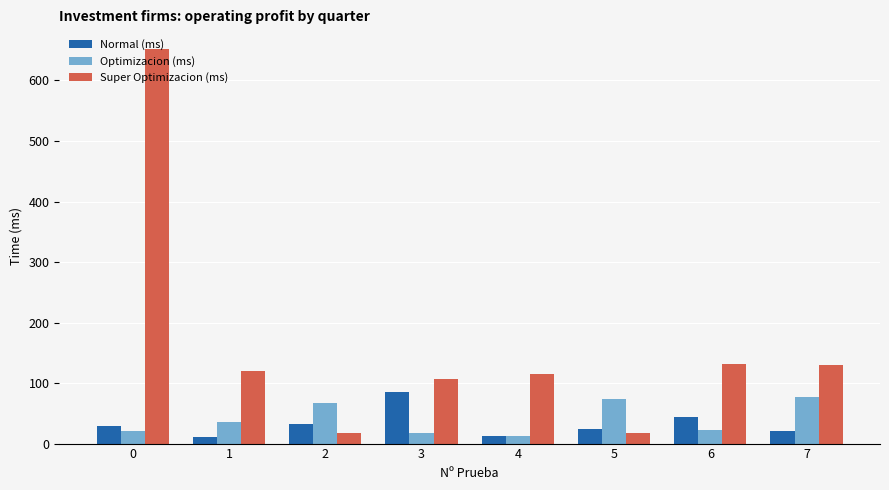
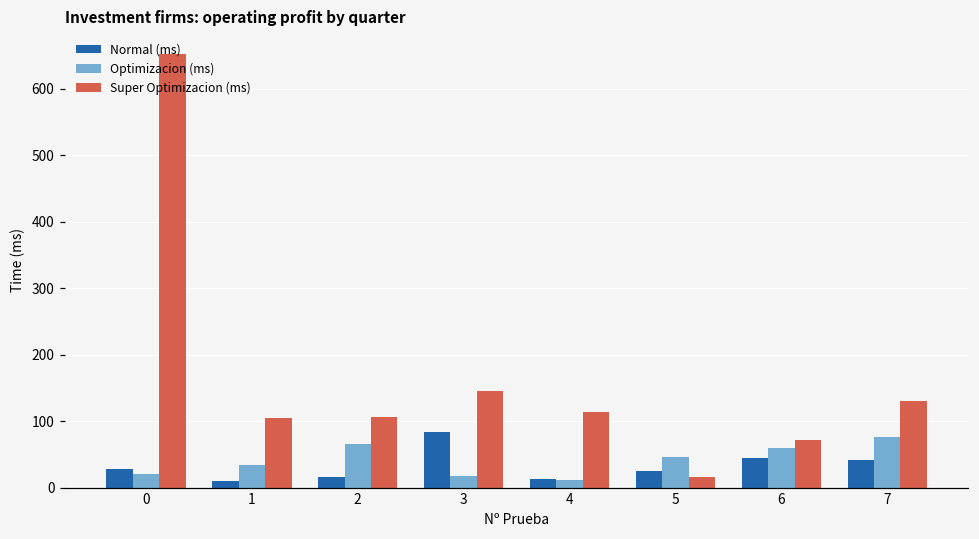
Super Optimizacion (ms), 1: 120 -> 110
Normal (ms), 2: 30 -> 20
Super Optimizacion (ms), 2: 20 -> 110
Super Optimizacion (ms), 3: 110 -> 150
Optimizacion (ms), 5: 70 -> 50
Optimizacion (ms), 6: 20 -> 60
Super Optimizacion (ms), 6: 130 -> 70
Normal (ms), 7: 20 -> 40
